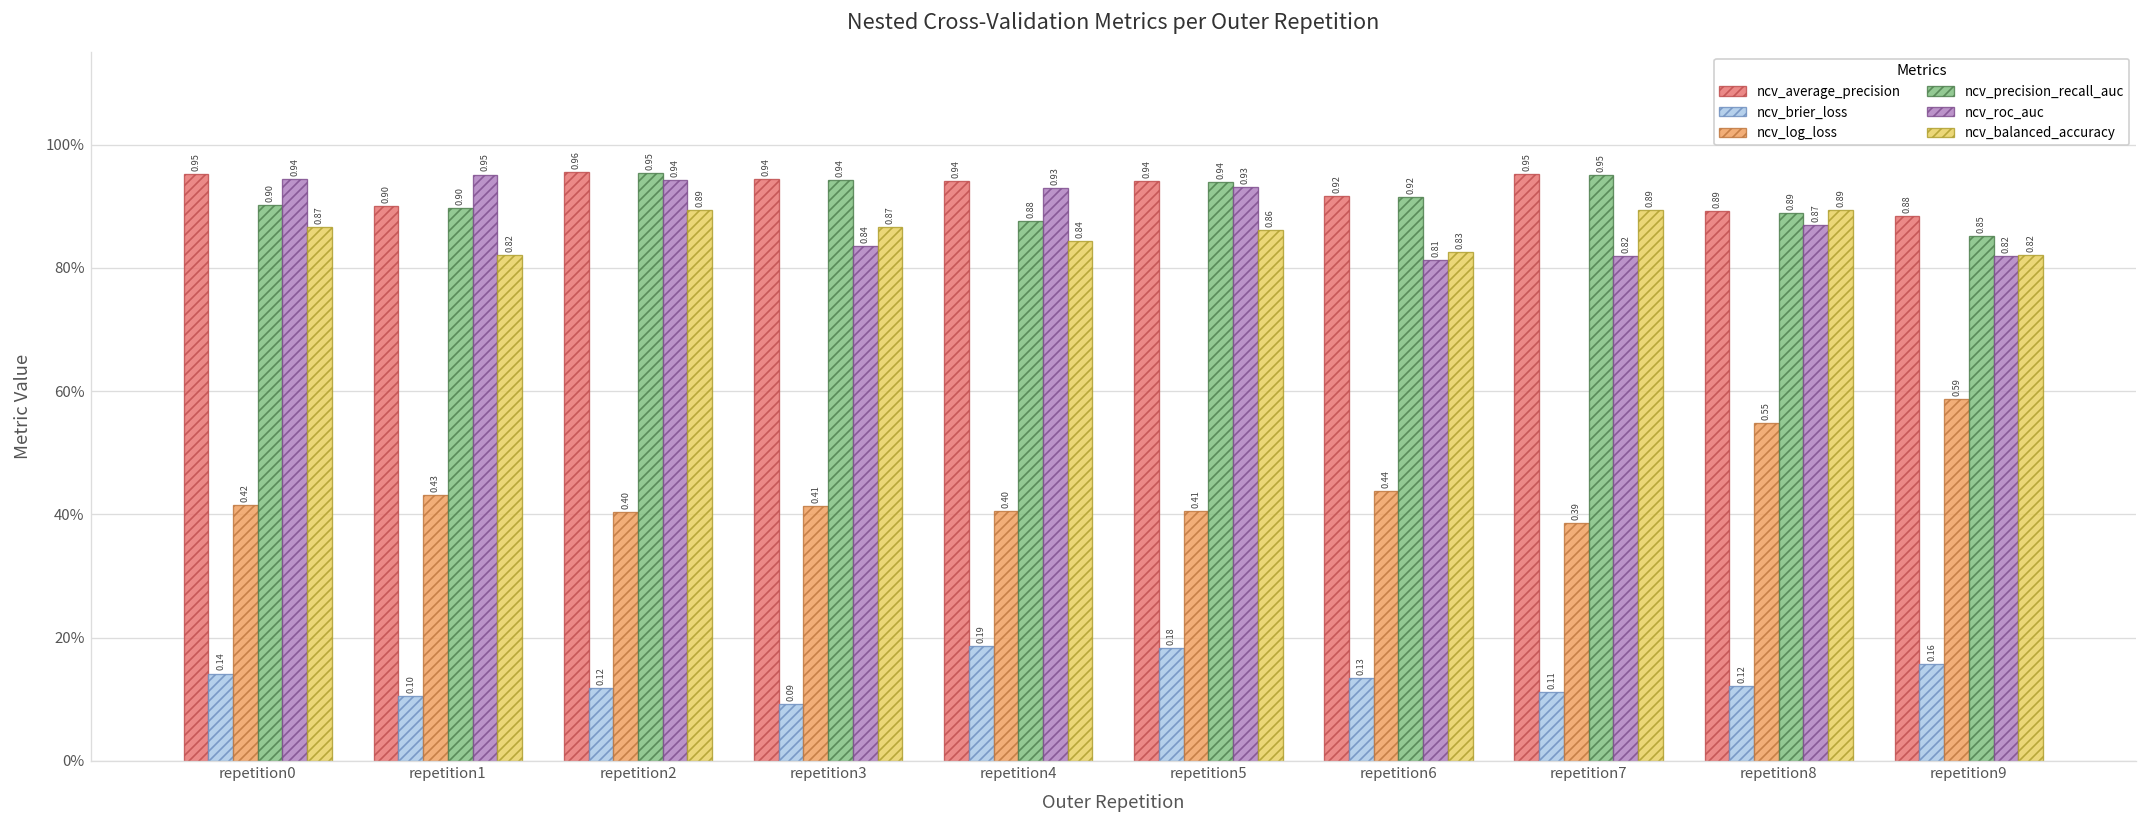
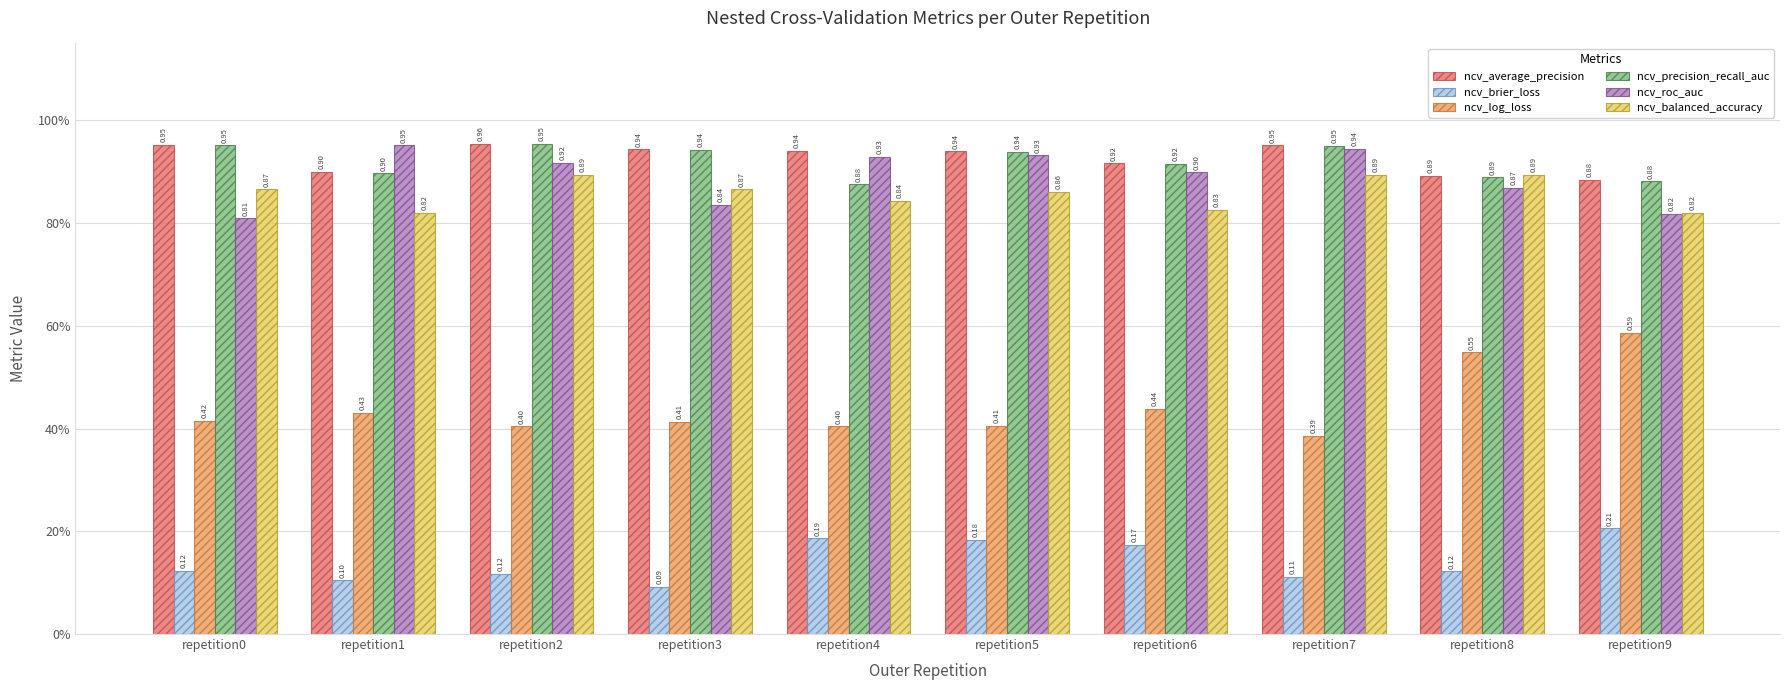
ncv_brier_loss, repetition0: 0.14 -> 0.12
ncv_precision_recall_auc, repetition0: 0.90 -> 0.95
ncv_roc_auc, repetition0: 0.94 -> 0.81
ncv_roc_auc, repetition2: 0.94 -> 0.92
ncv_brier_loss, repetition6: 0.13 -> 0.17
ncv_roc_auc, repetition6: 0.81 -> 0.90
ncv_roc_auc, repetition7: 0.82 -> 0.94
ncv_brier_loss, repetition9: 0.16 -> 0.21
ncv_precision_recall_auc, repetition9: 0.85 -> 0.88
